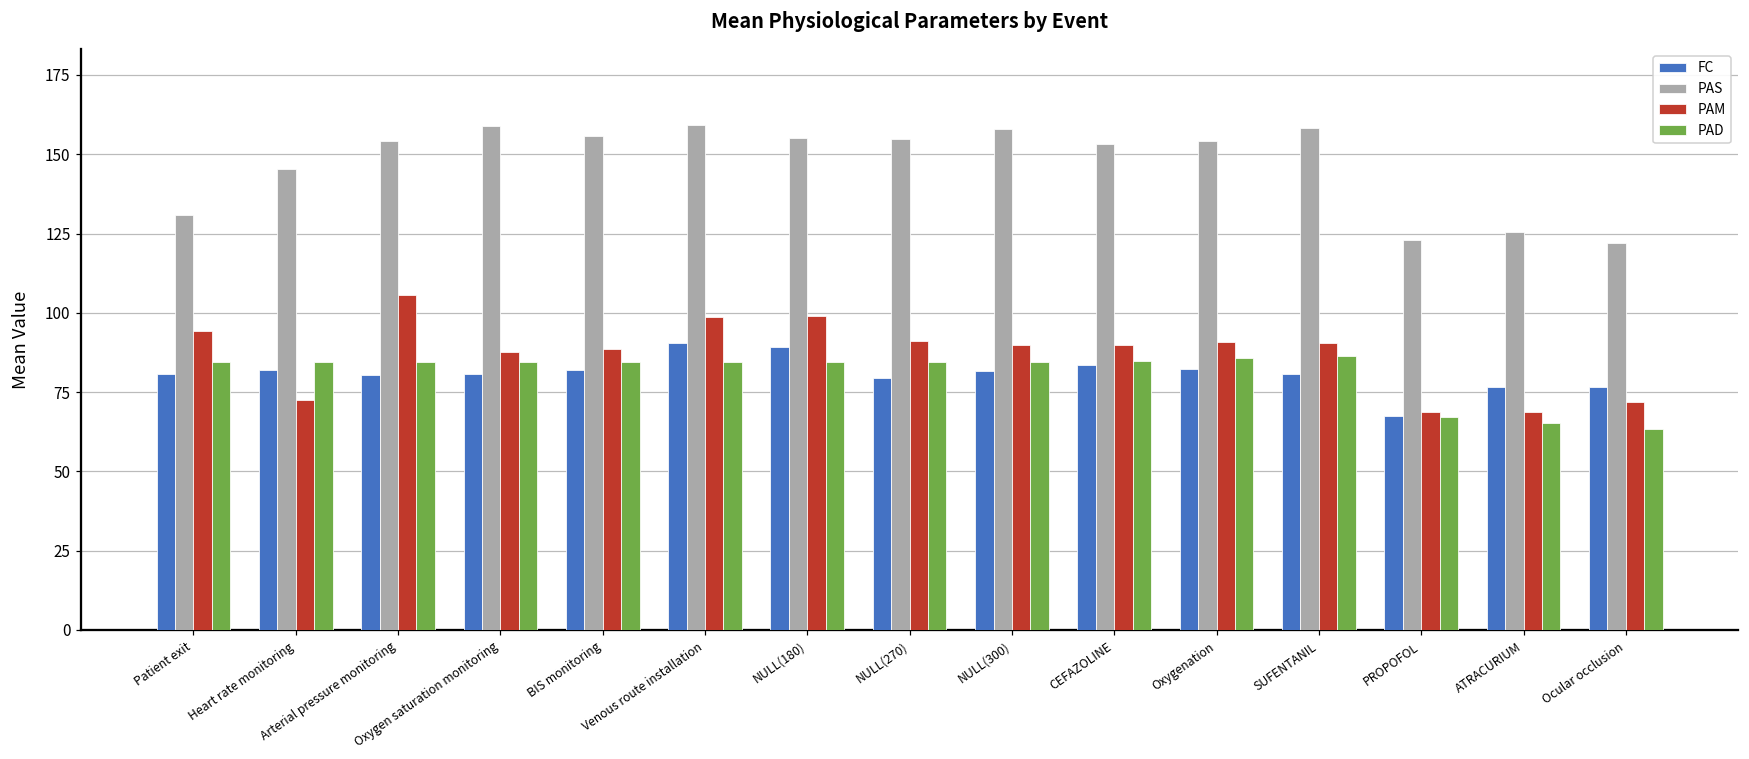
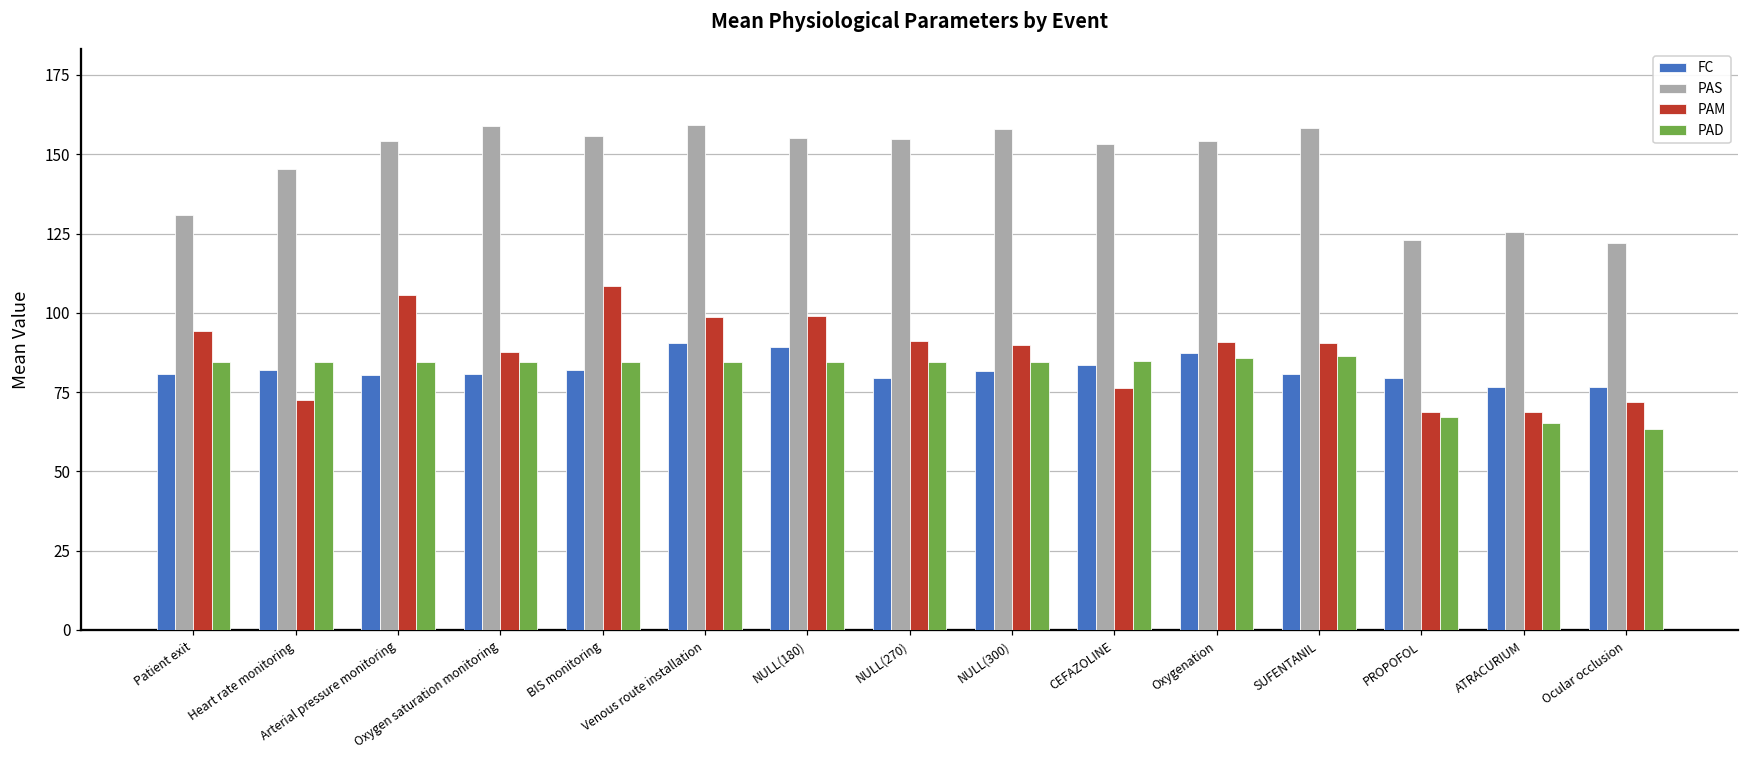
PAM, BIS monitoring: 89 -> 109
PAM, CEFAZOLINE: 90 -> 76
FC, Oxygenation: 82 -> 87
FC, PROPOFOL: 67 -> 80
